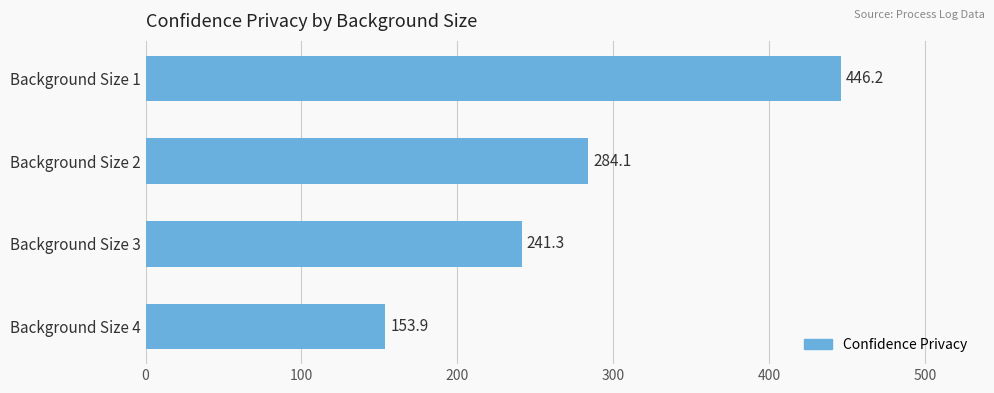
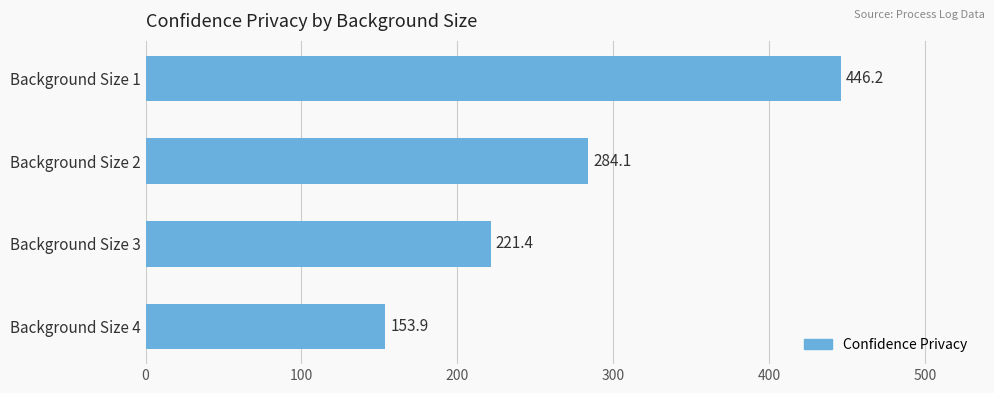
Background Size 3: 241.3 -> 221.4
